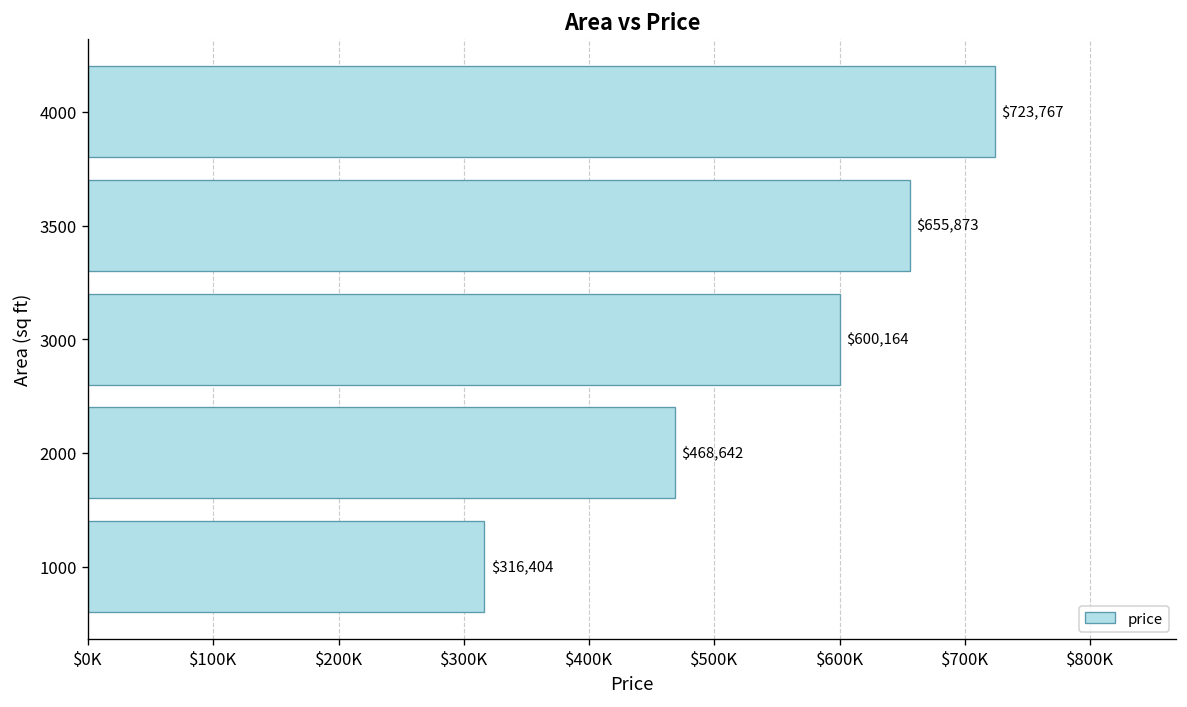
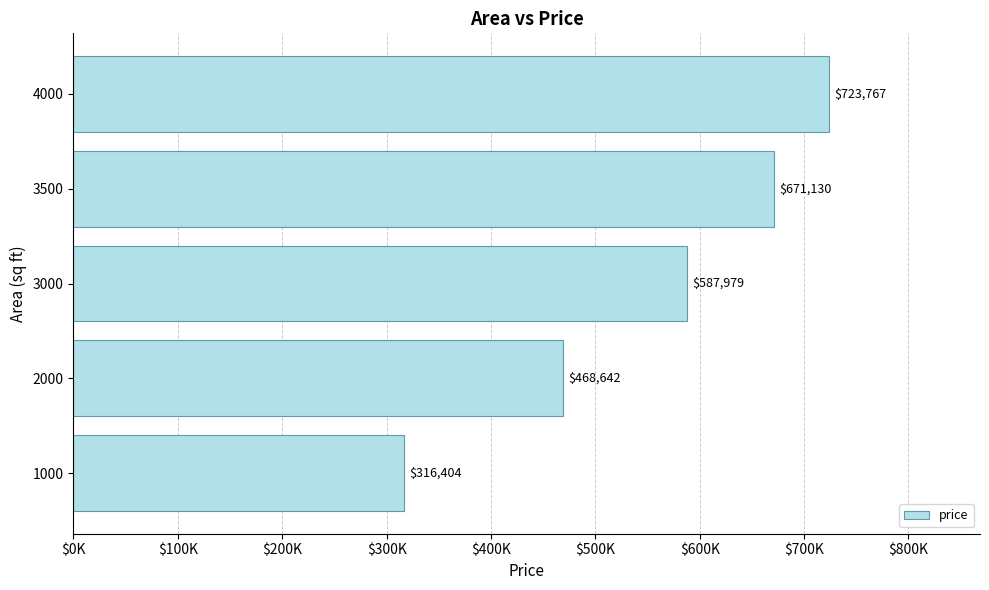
3500: $655,873 -> $671,130
3000: $600,164 -> $587,979
